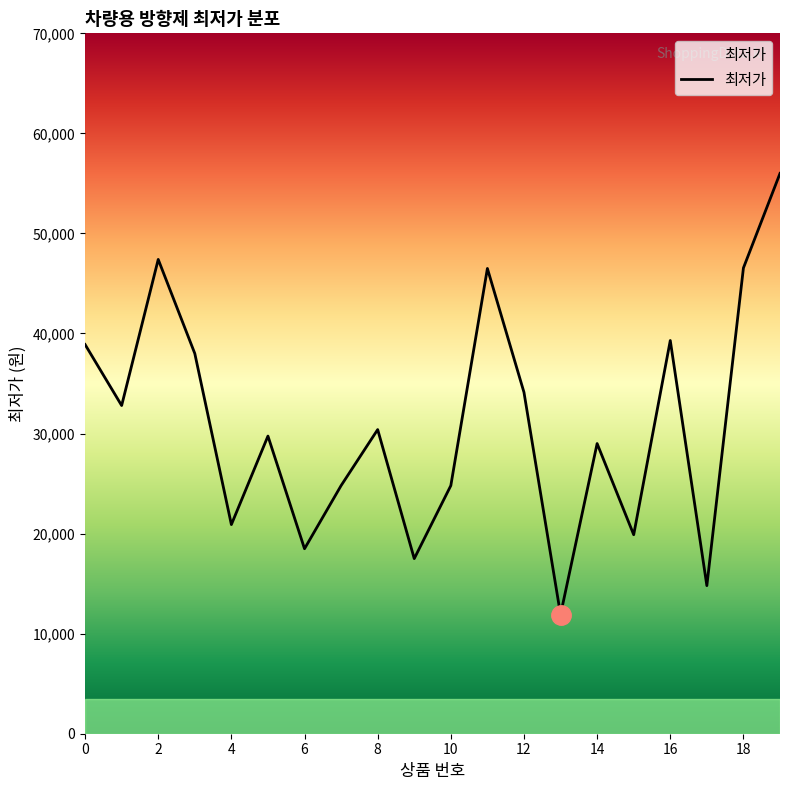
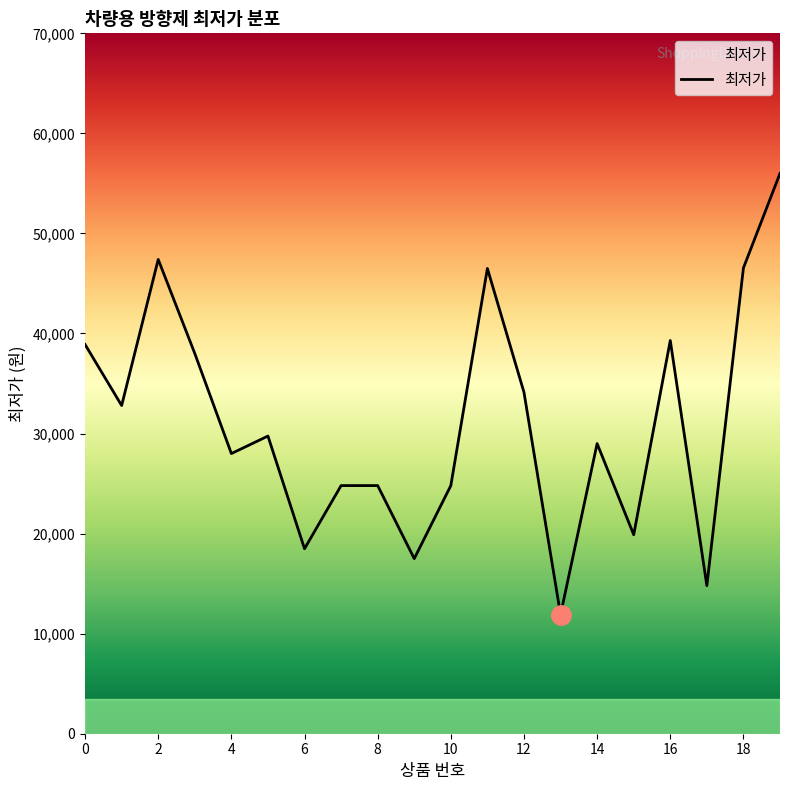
최저가, 4: 20,900 -> 28,000
최저가, 8: 30,400 -> 24,800
